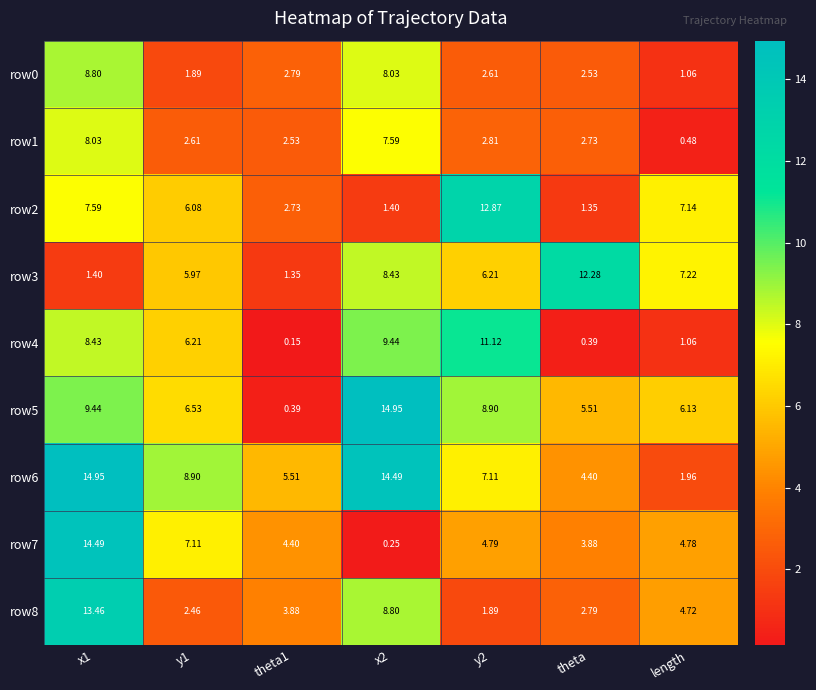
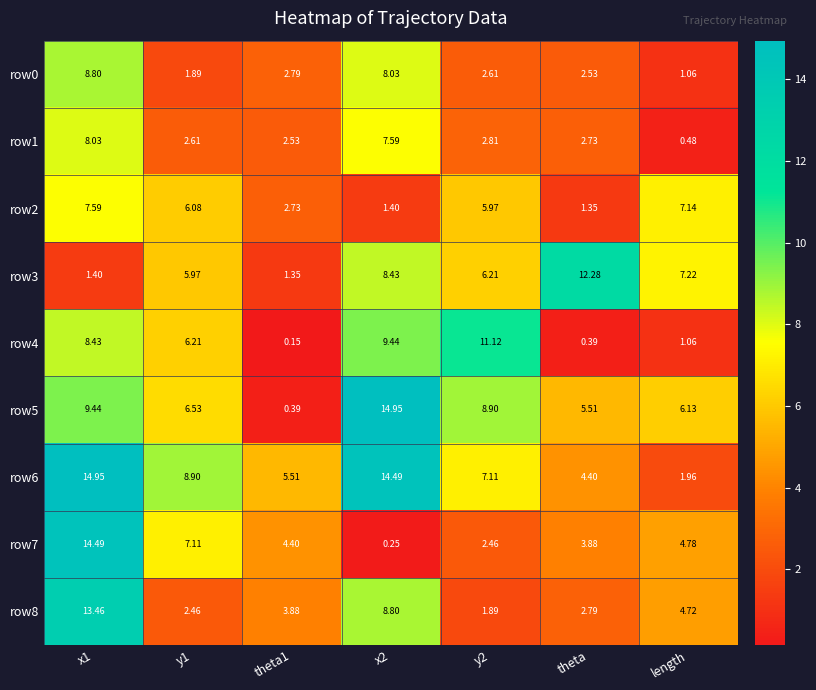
row2, y2: 12.87 -> 5.97
row7, y2: 4.79 -> 2.46
